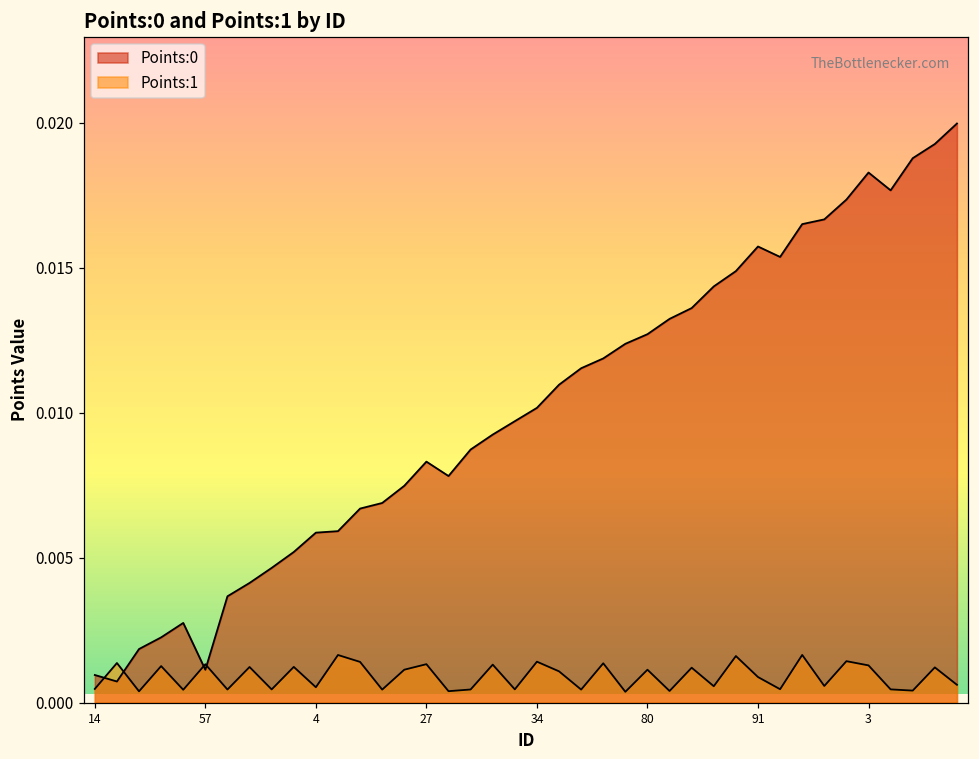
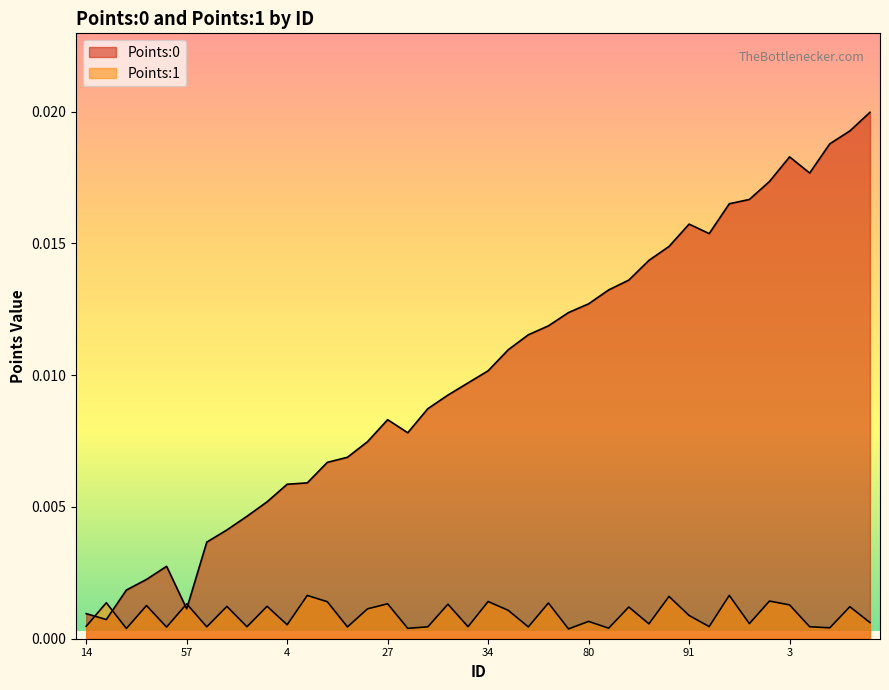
Points:1, 80: 0.0011 -> 0.0007
